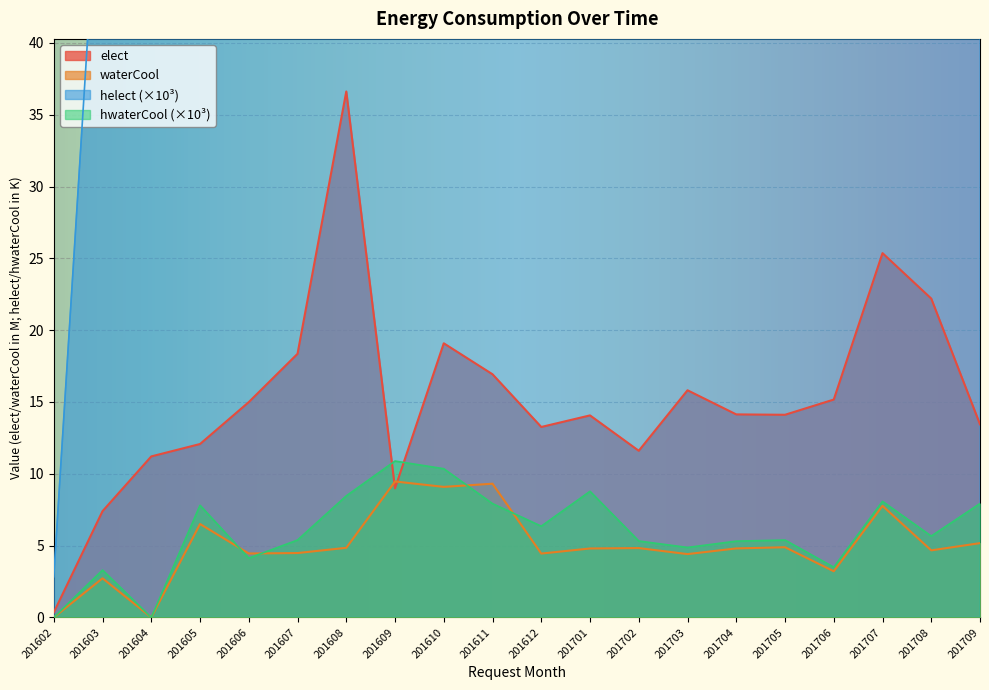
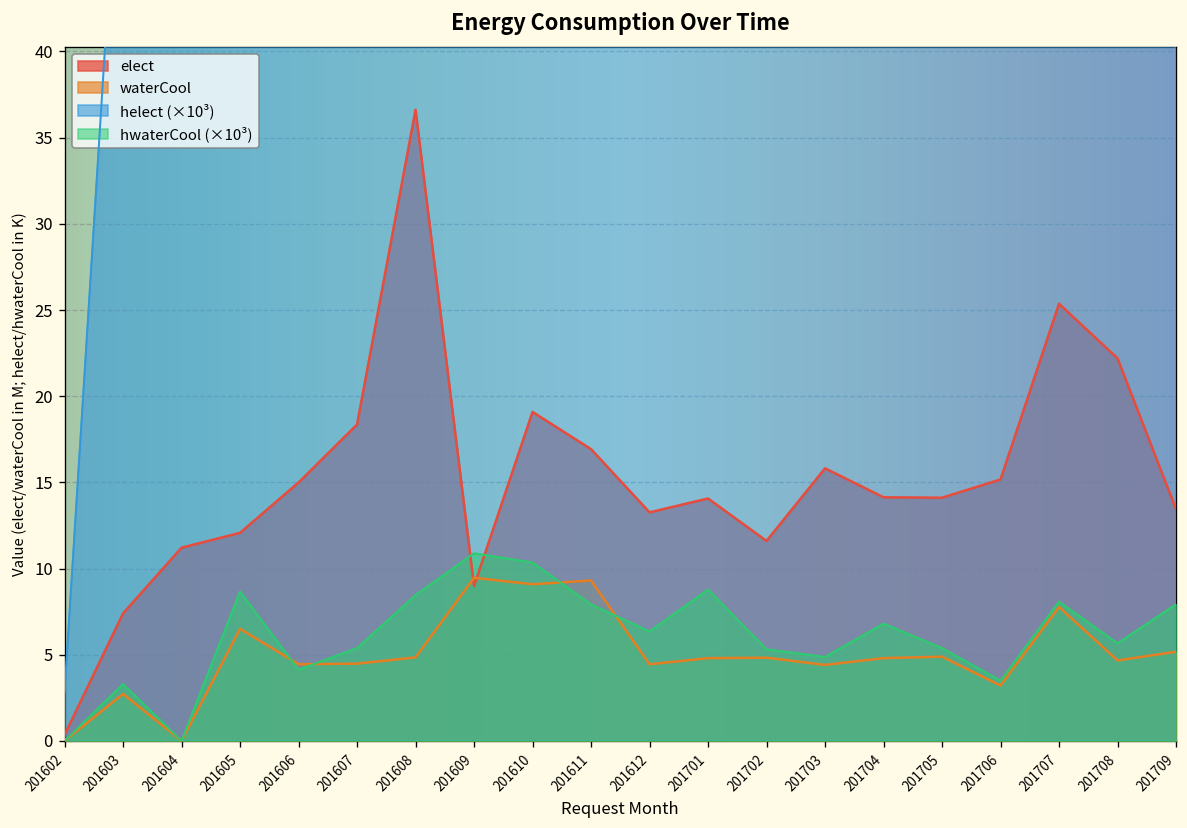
hwaterCool (×10³), 201605: 7.8 -> 8.7
hwaterCool (×10³), 201704: 5.3 -> 6.8
